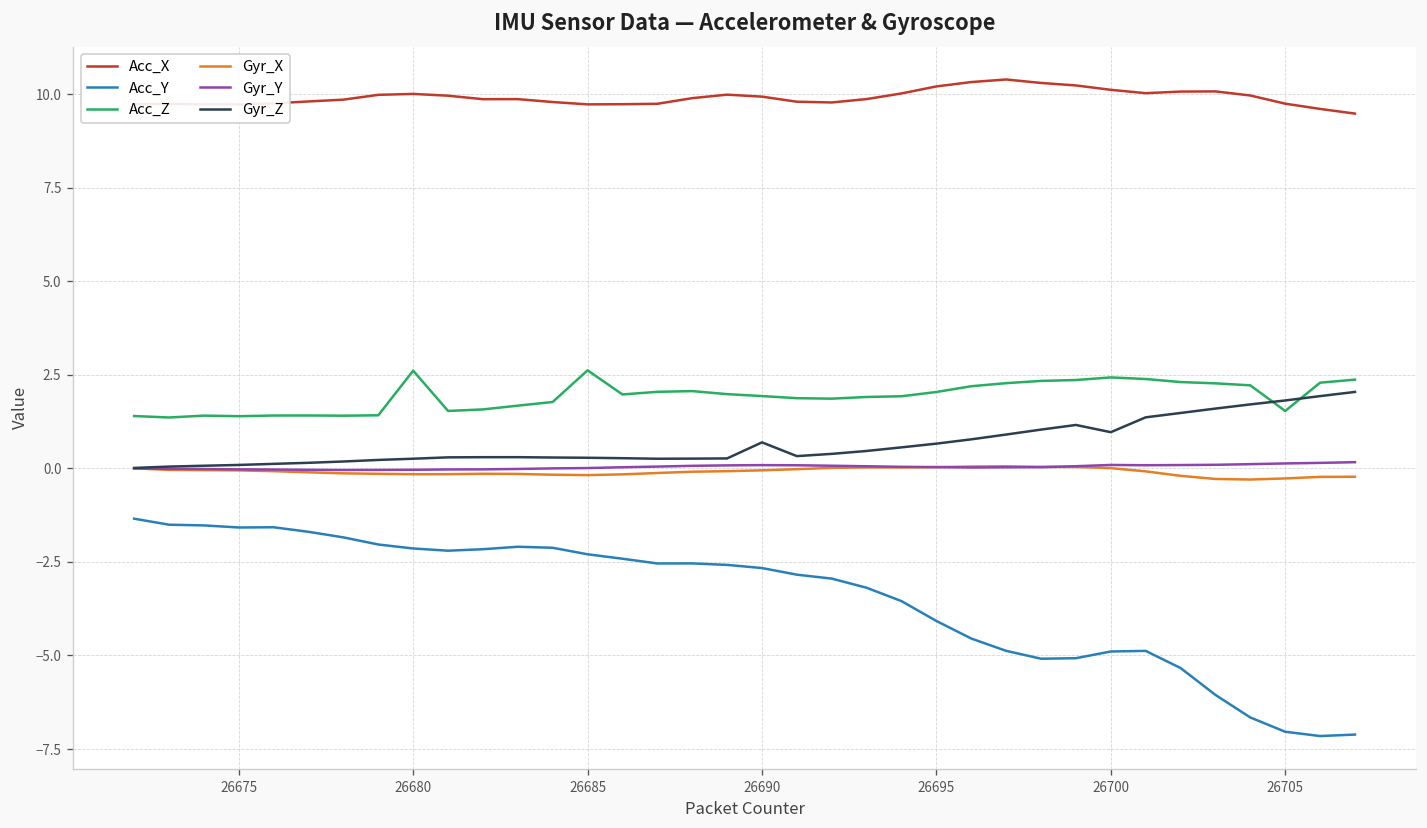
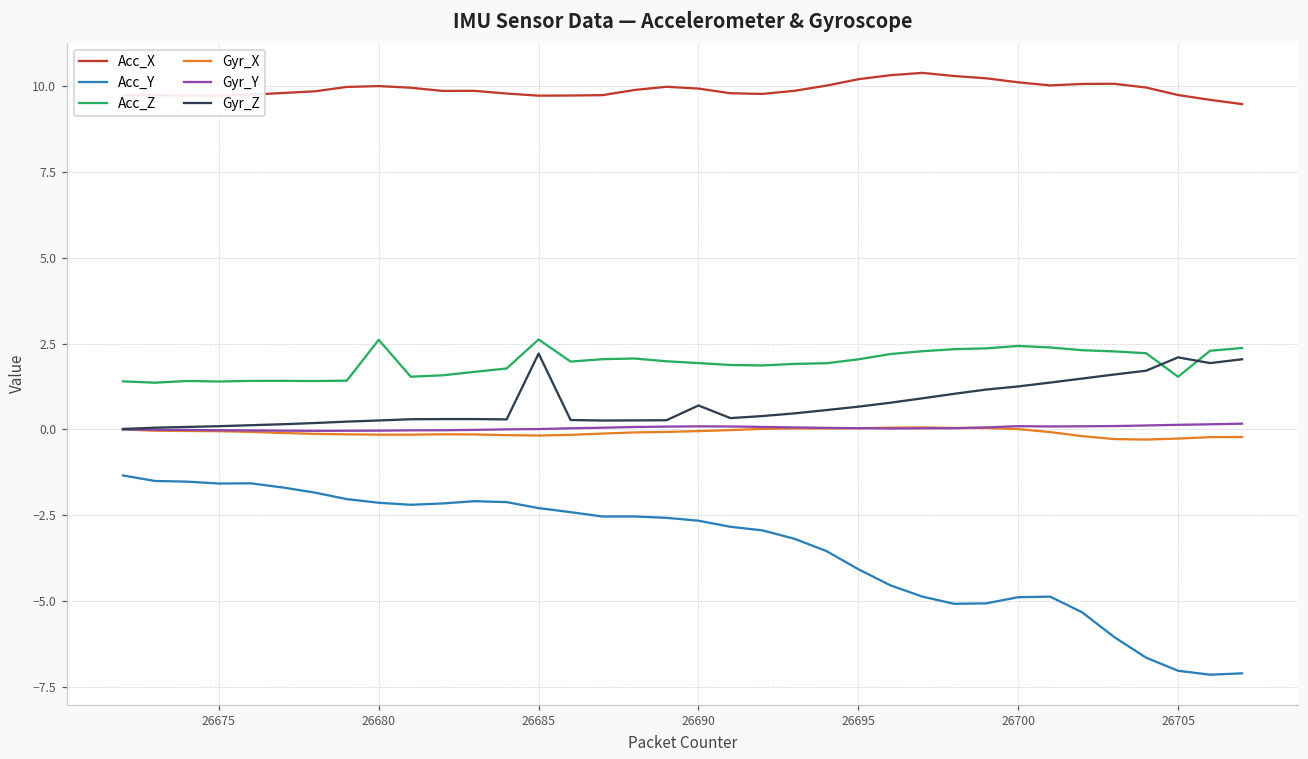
Gyr_Z, 26685: 0.3 -> 2.2
Gyr_Z, 26700: 1.0 -> 1.2
Gyr_Z, 26705: 1.8 -> 2.1
